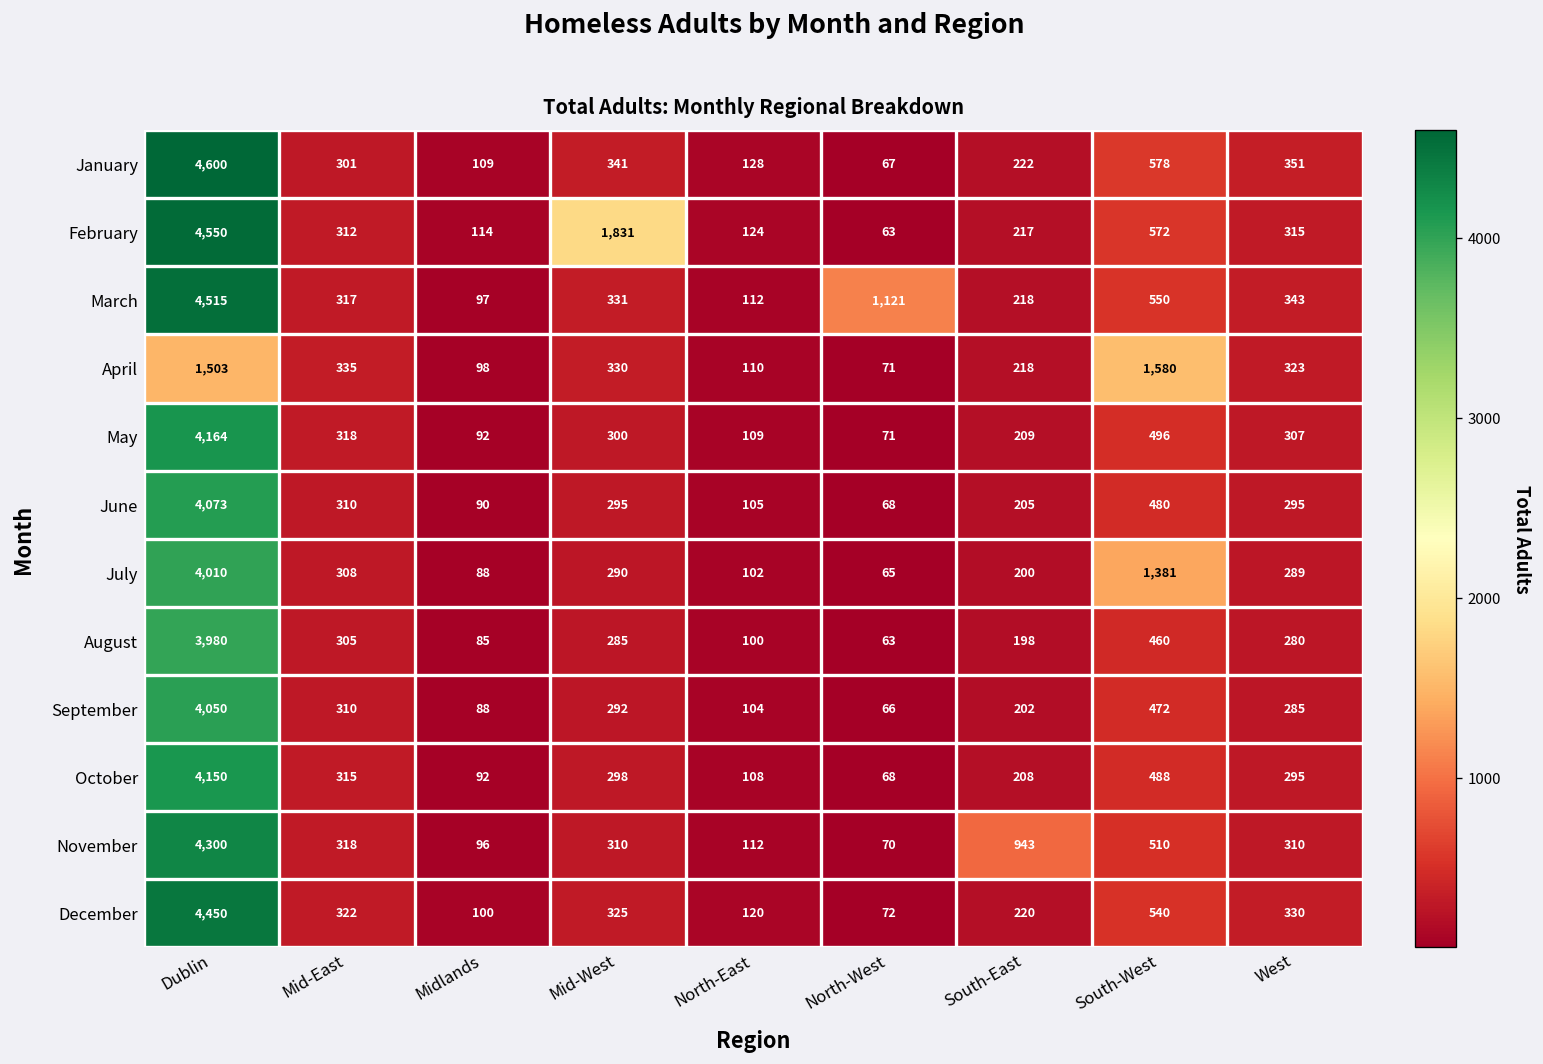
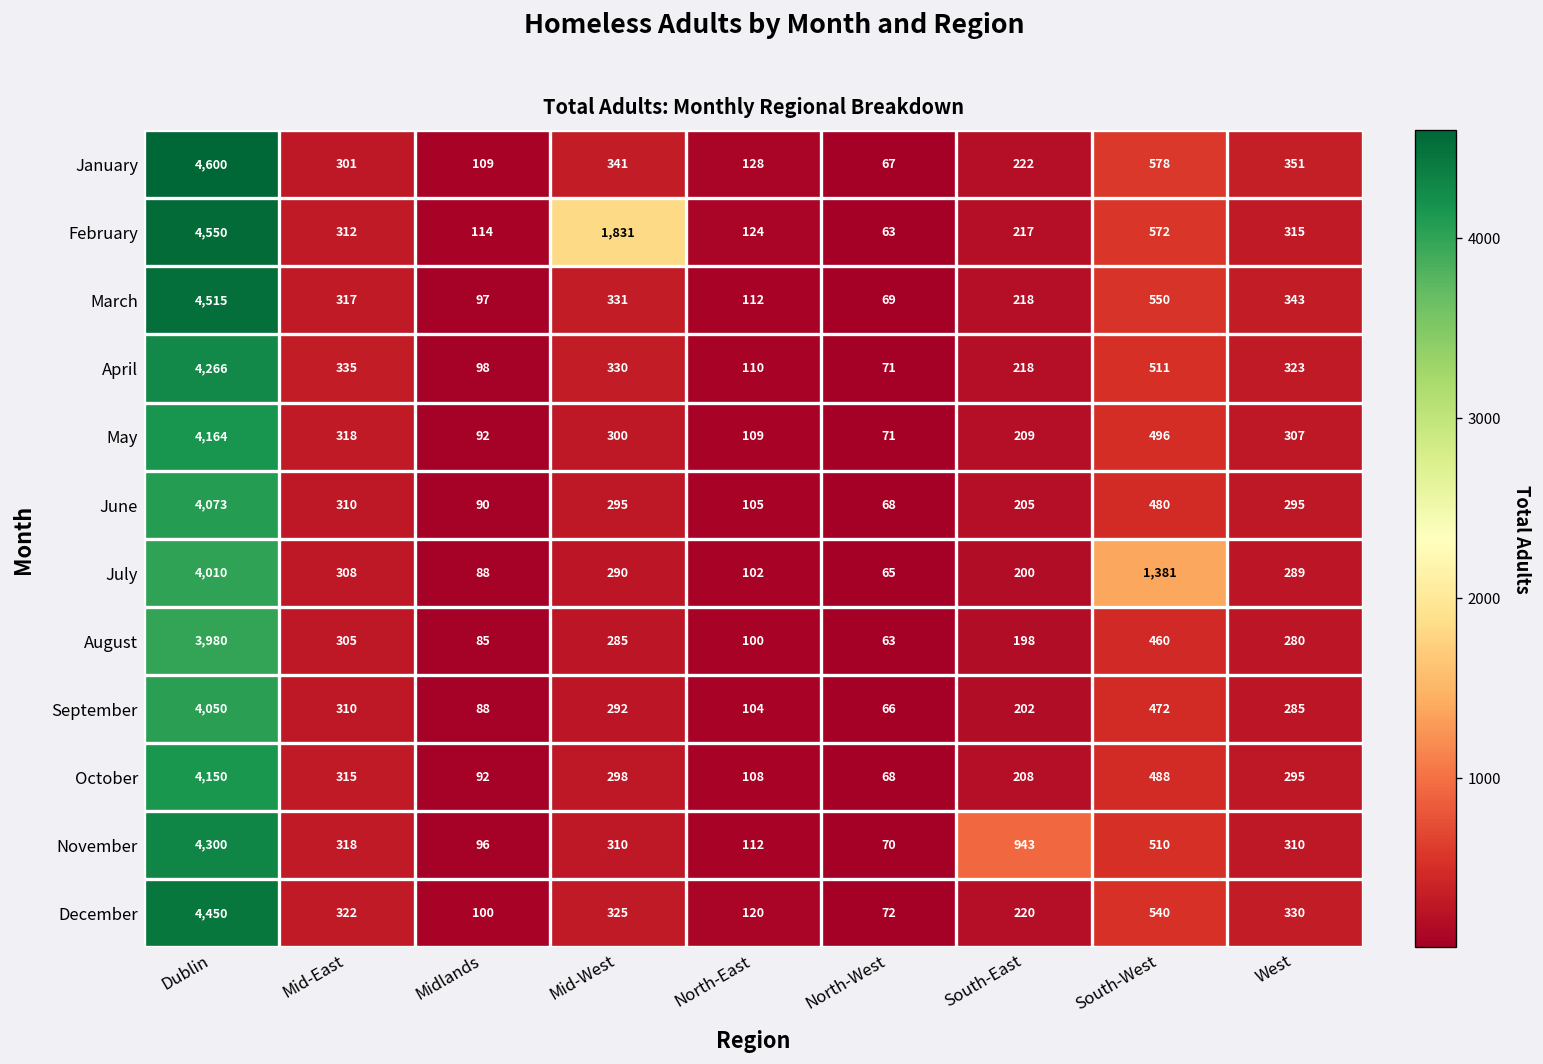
March, North-West: 1,121 -> 69
April, Dublin: 1,503 -> 4,266
April, South-West: 1,580 -> 511
